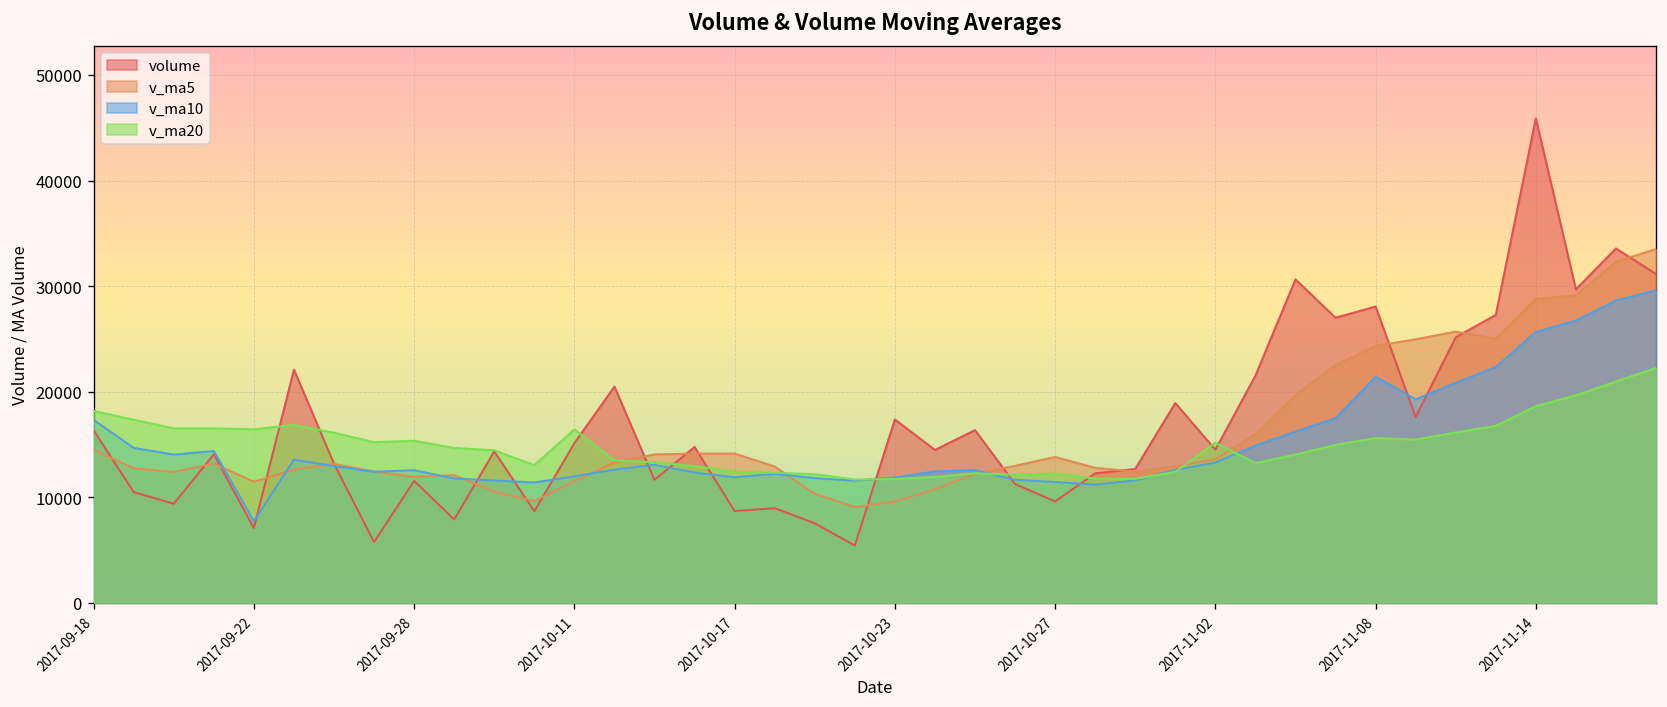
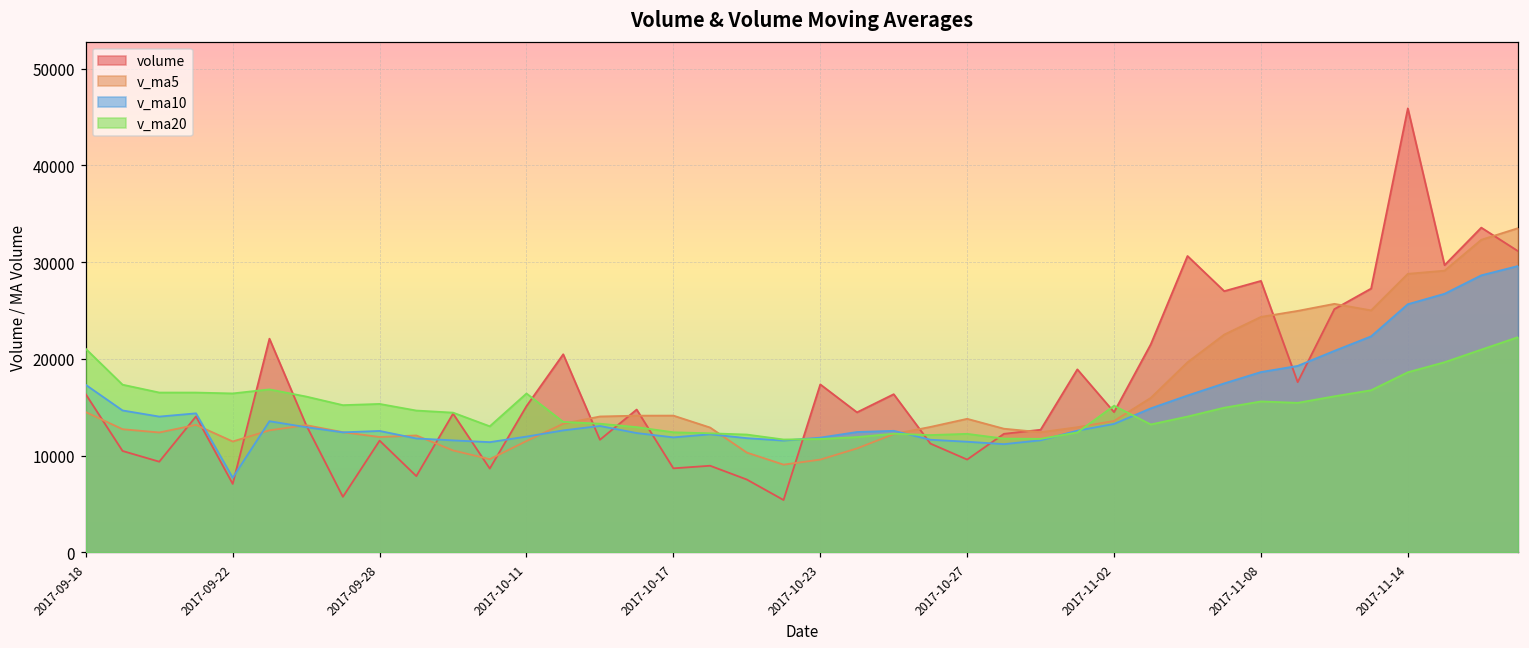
v_ma20, 2017-09-18: 18000 -> 21000
v_ma10, 2017-11-08: 21000 -> 19000
